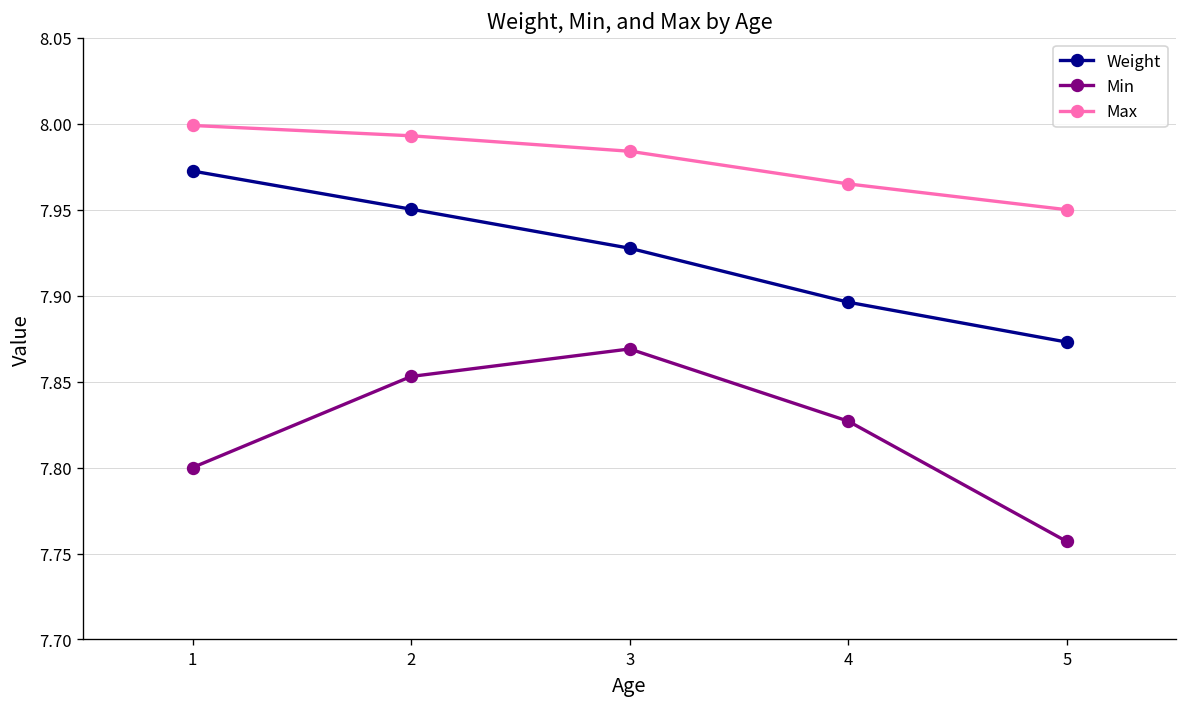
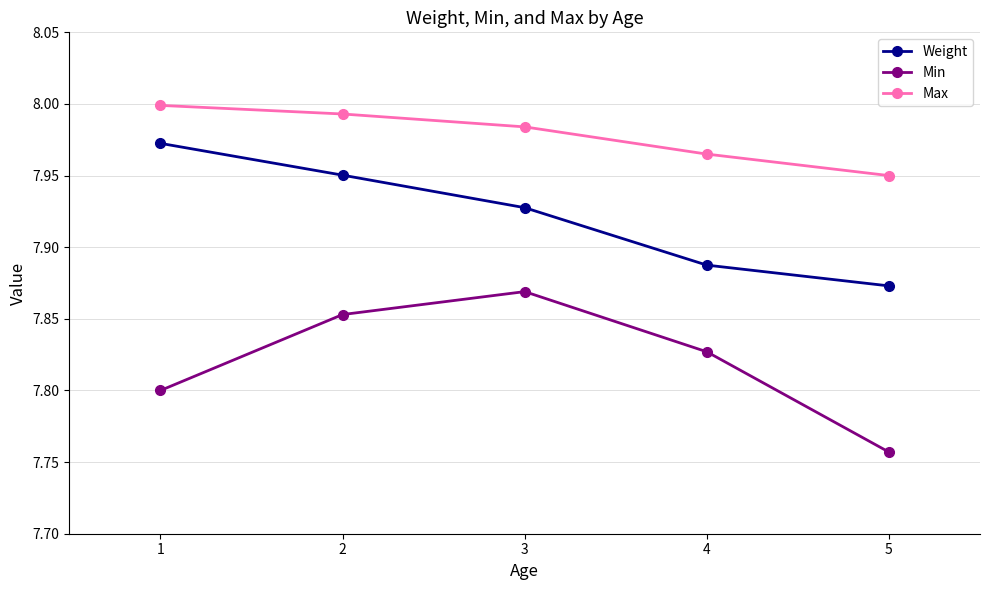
Weight, 4: 7.896 -> 7.888
